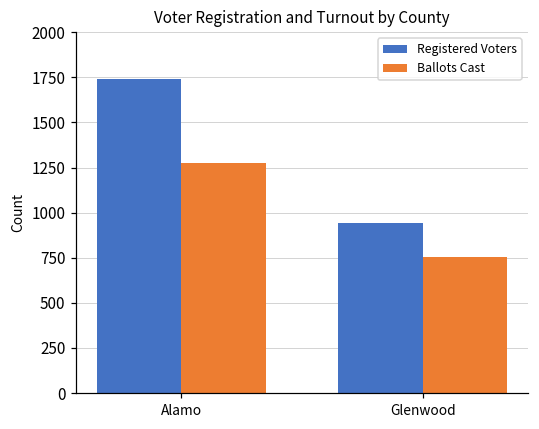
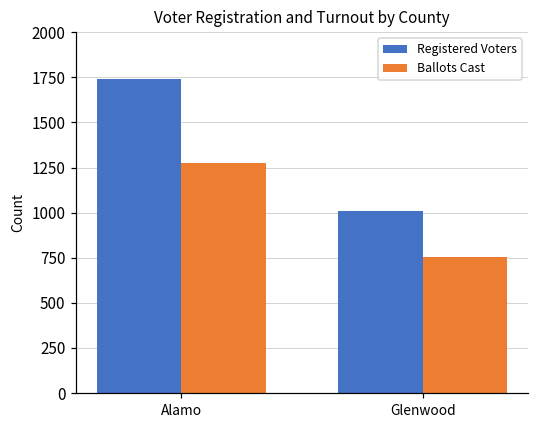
Registered Voters, Glenwood: 940 -> 1010
